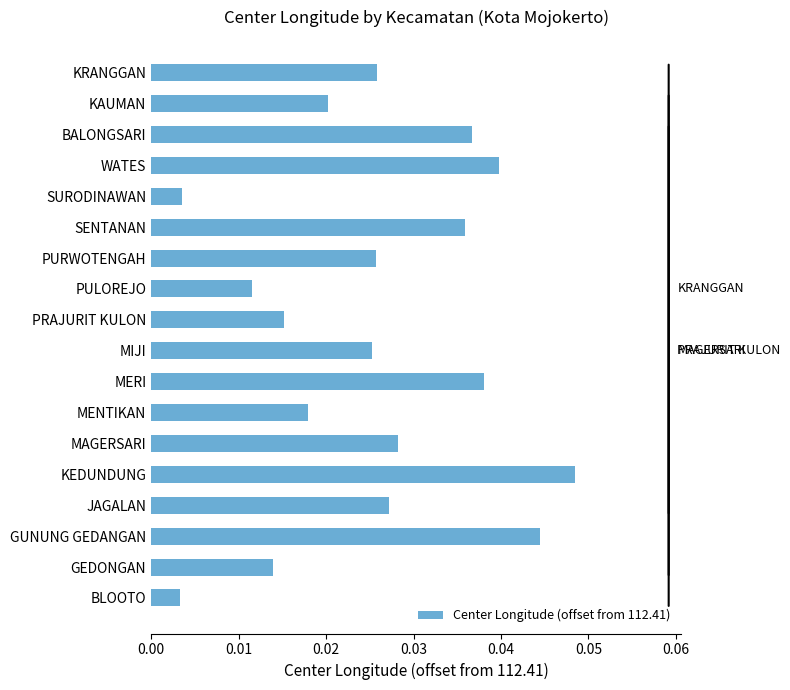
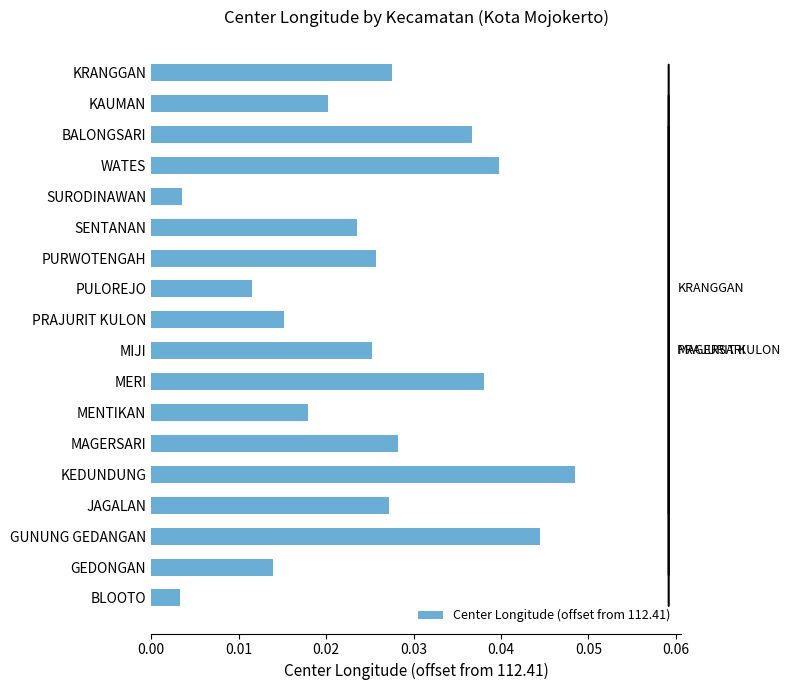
KRANGGAN: 0.026 -> 0.028
SENTANAN: 0.036 -> 0.024
